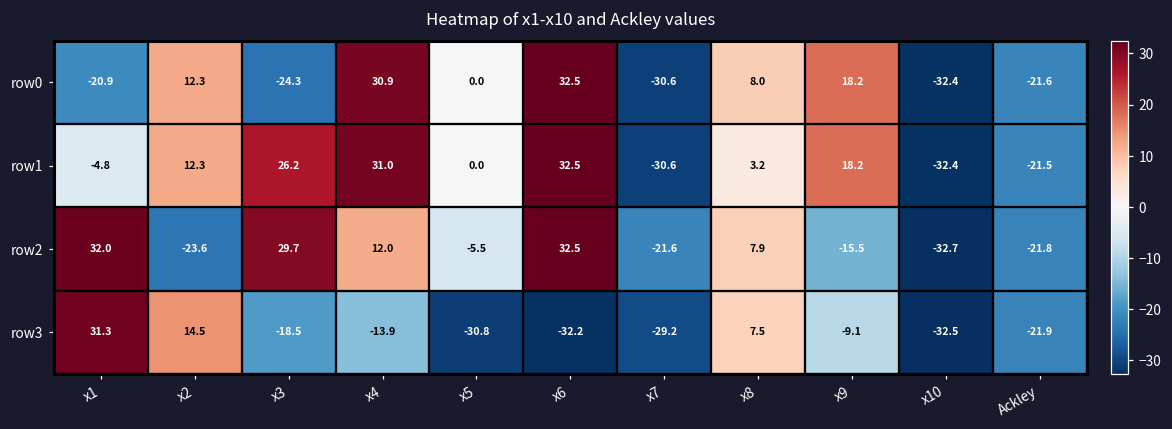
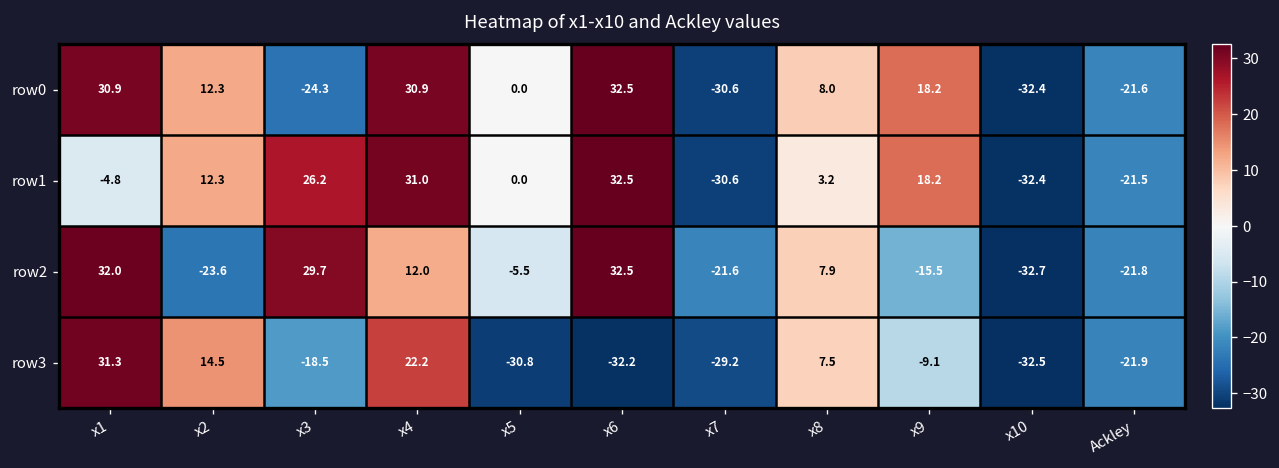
row0, x1: -20.9 -> 30.9
row3, x4: -13.9 -> 22.2
